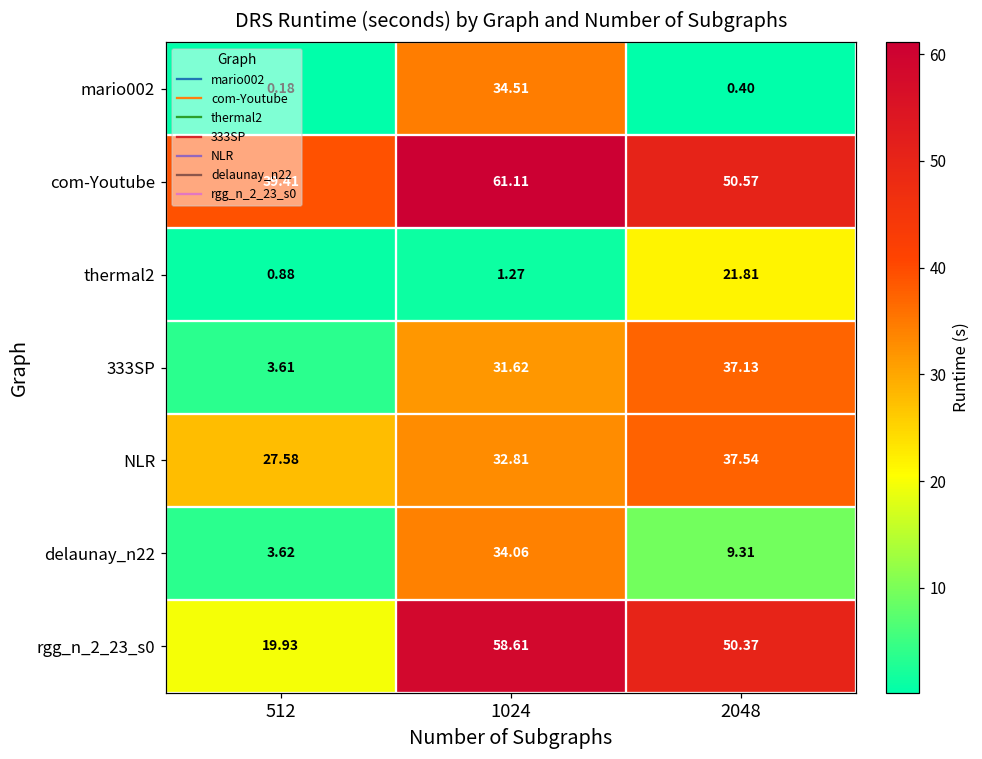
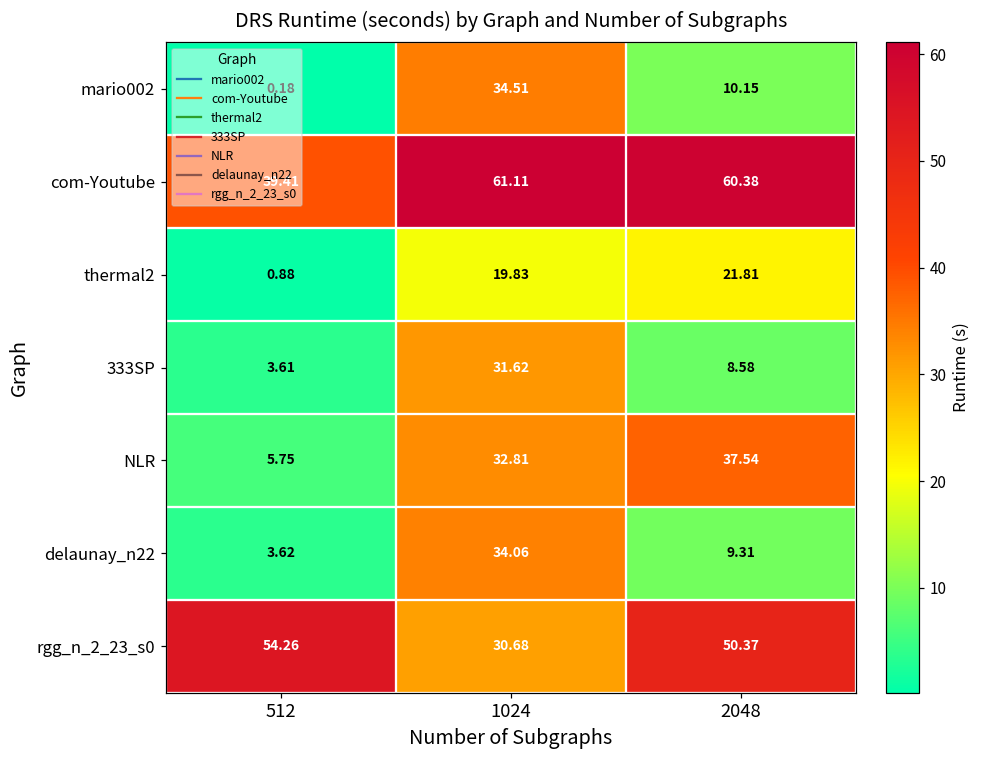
mario002, 2048: 0.40 -> 10.15
com-Youtube, 2048: 50.57 -> 60.38
thermal2, 1024: 1.27 -> 19.83
333SP, 2048: 37.13 -> 8.58
NLR, 512: 27.58 -> 5.75
rgg_n_2_23_s0, 512: 19.93 -> 54.26
rgg_n_2_23_s0, 1024: 58.61 -> 30.68
